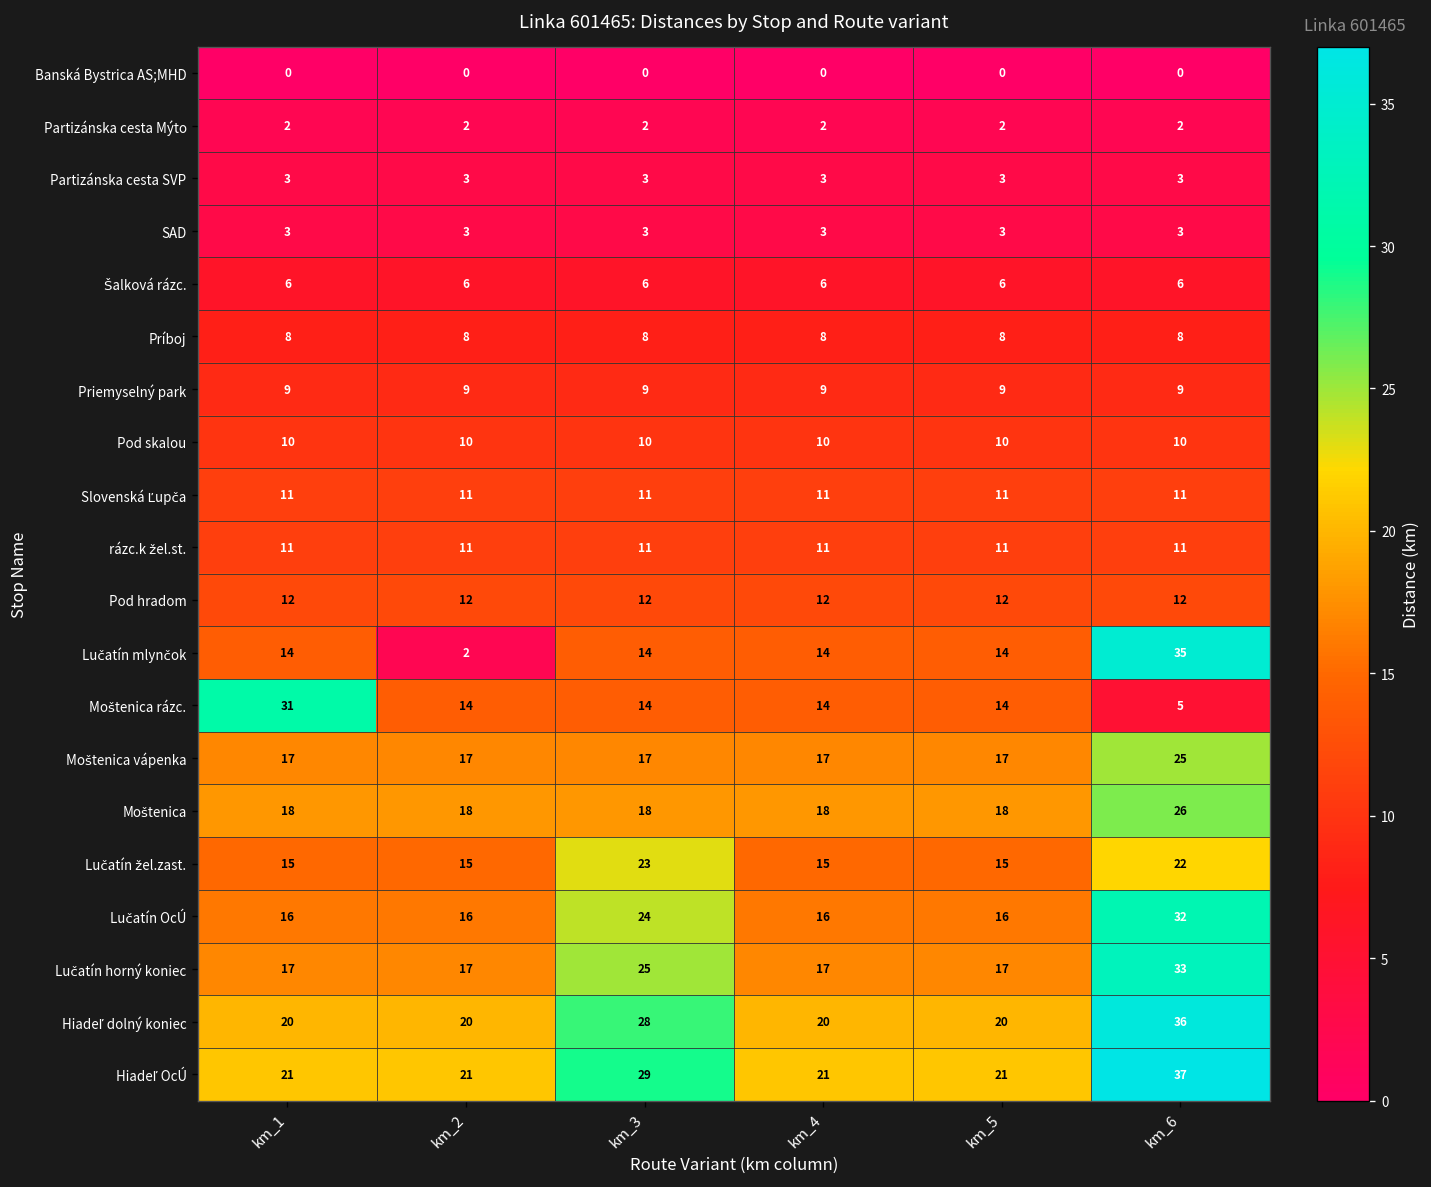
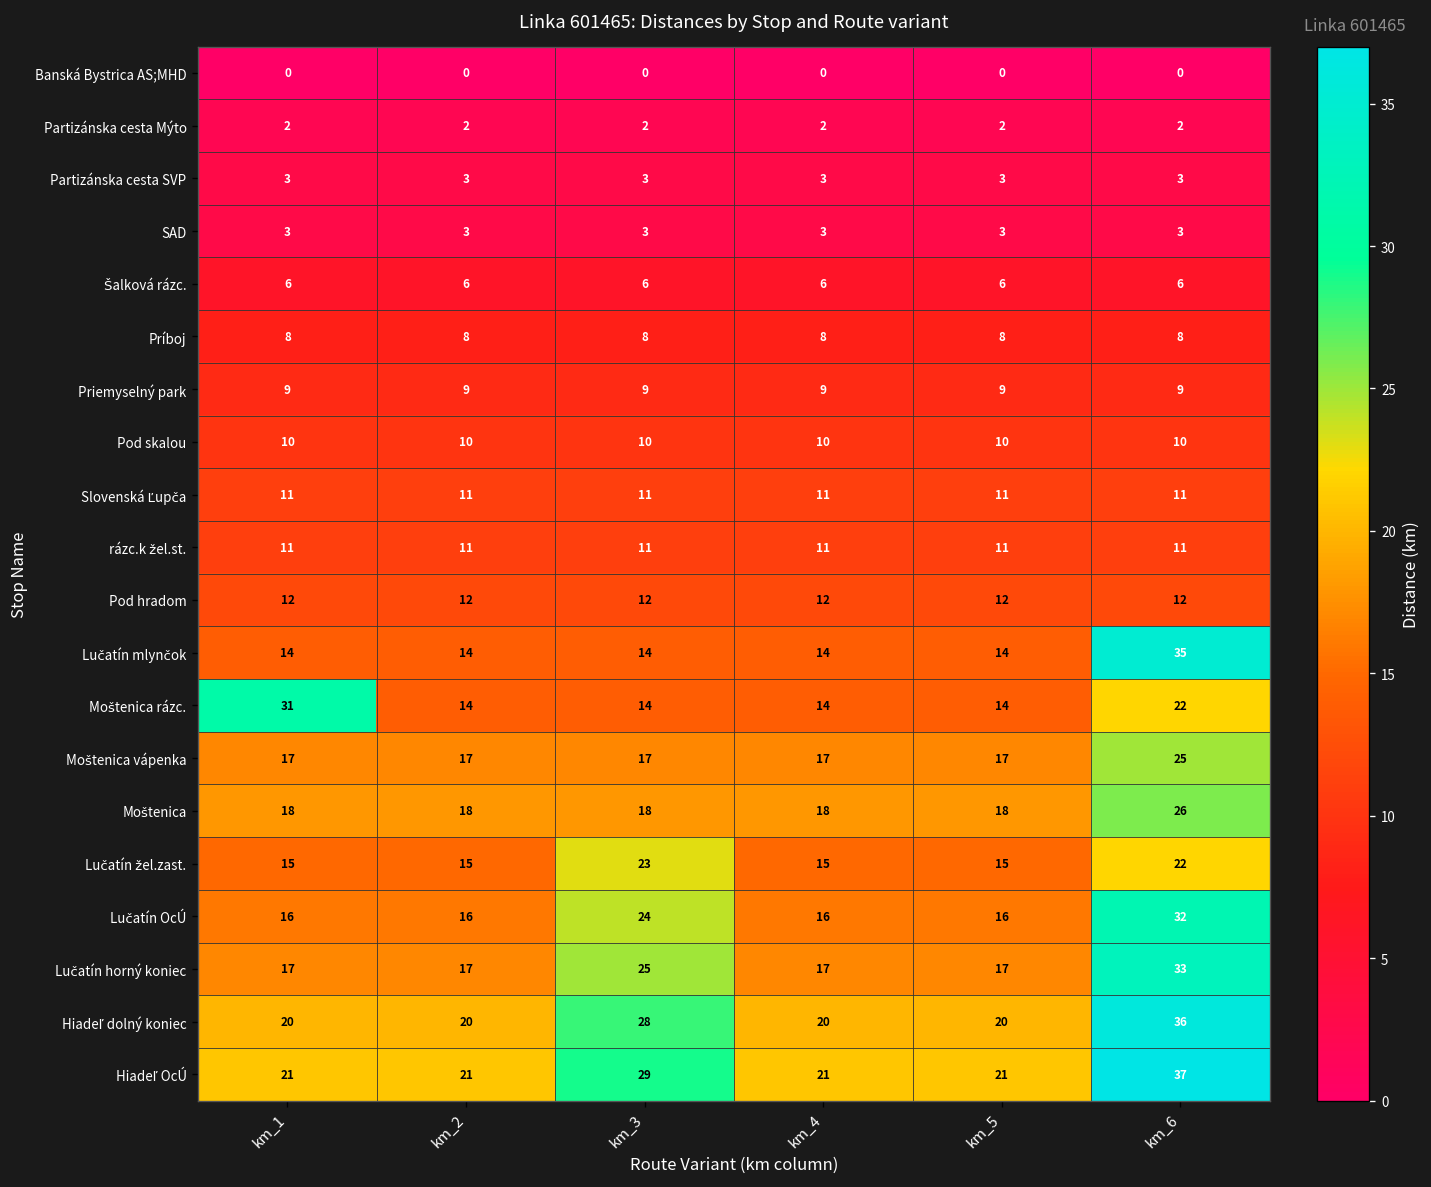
Lučatín mlynčok, km_2: 2 -> 14
Moštenica rázc., km_6: 5 -> 22
